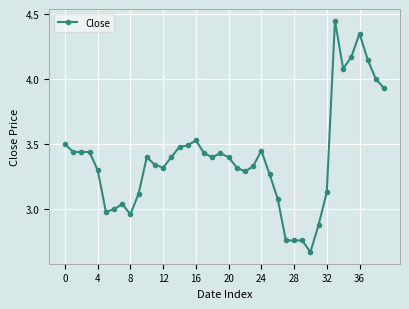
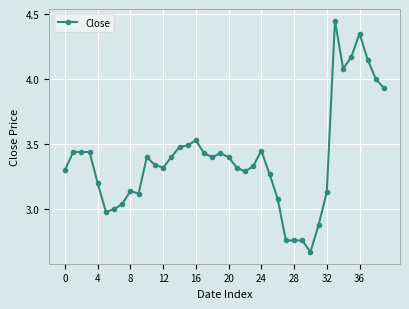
0: 3.5 -> 3.3
4: 3.3 -> 3.2
8: 2.96 -> 3.14
